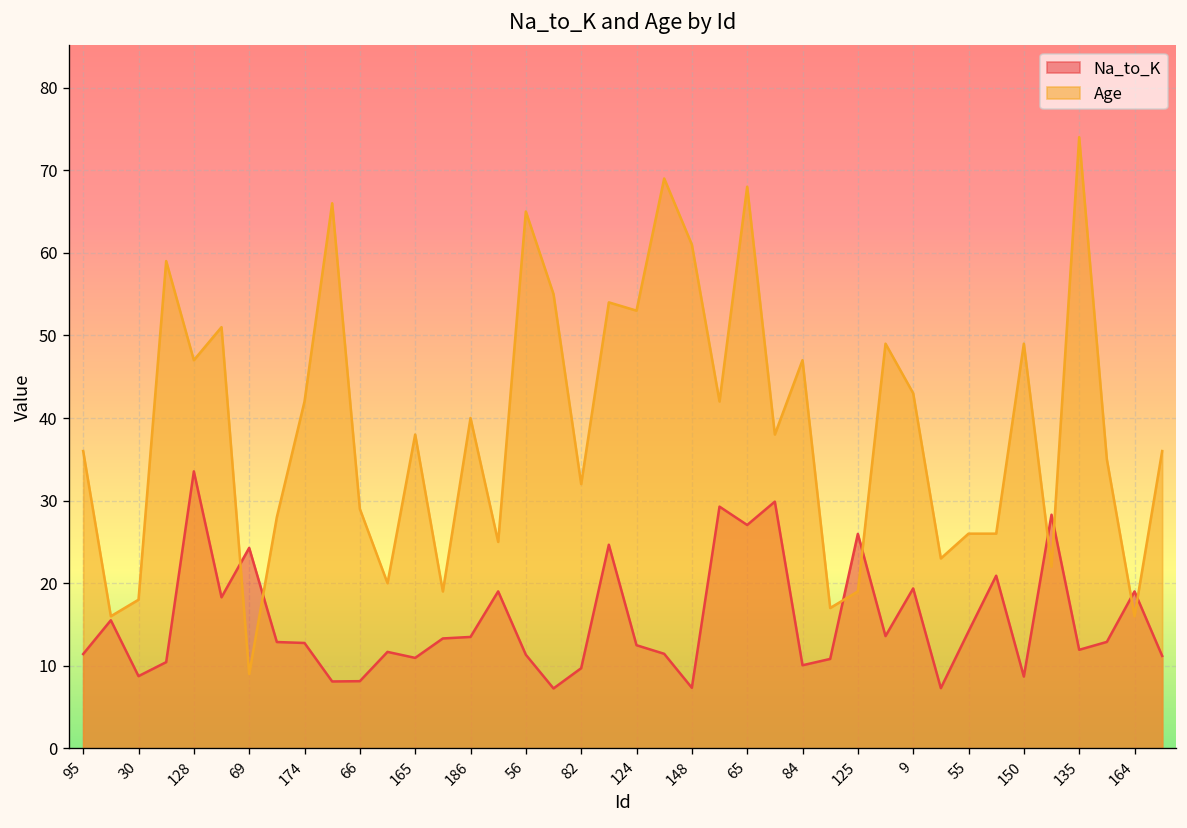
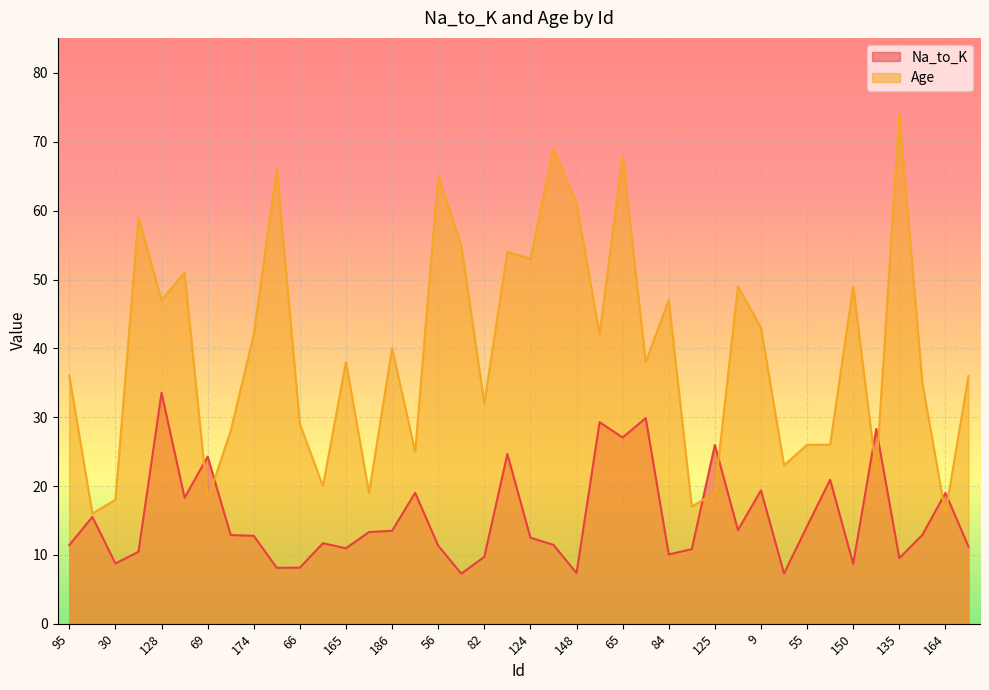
Age, 69: 9 -> 18
Na_to_K, 135: 12 -> 10
